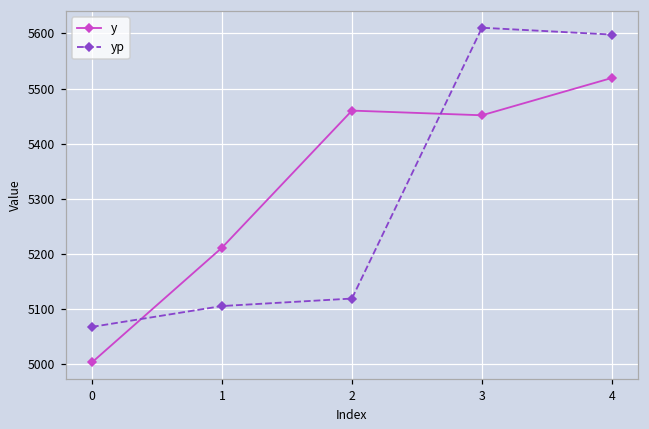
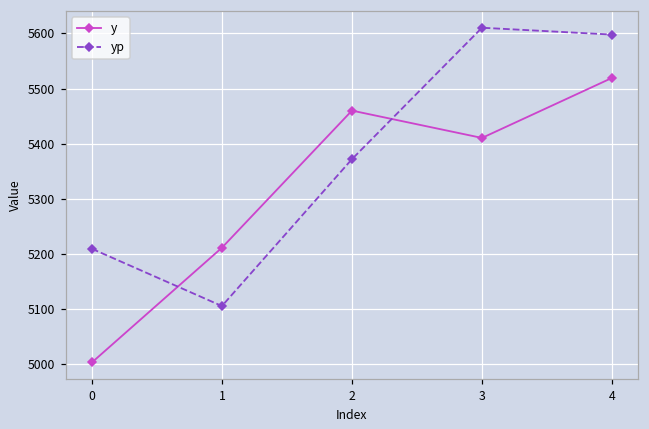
yp, 0: 5070 -> 5210
yp, 2: 5120 -> 5370
y, 3: 5450 -> 5410
